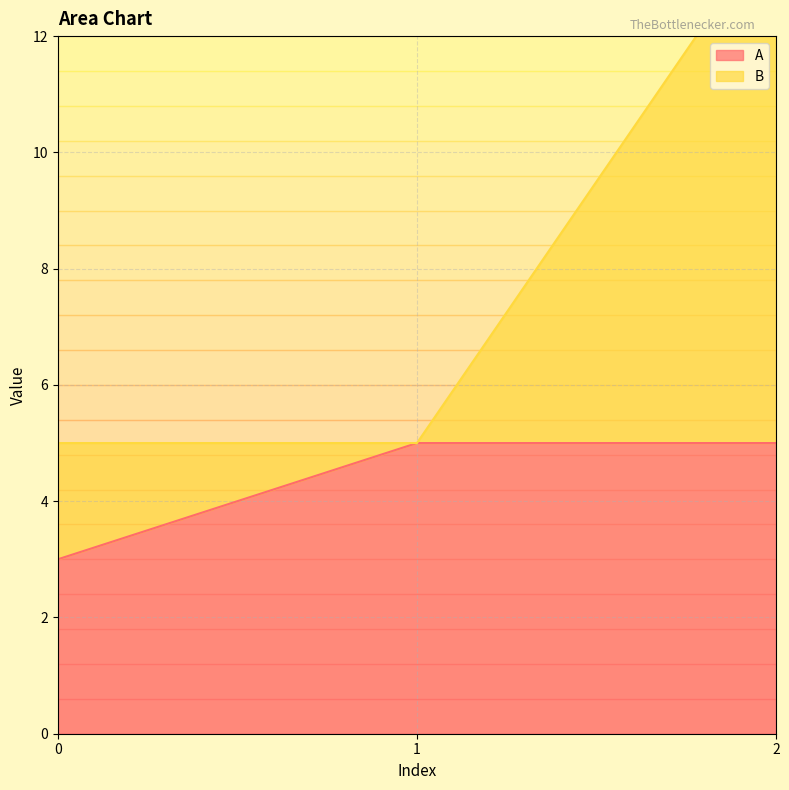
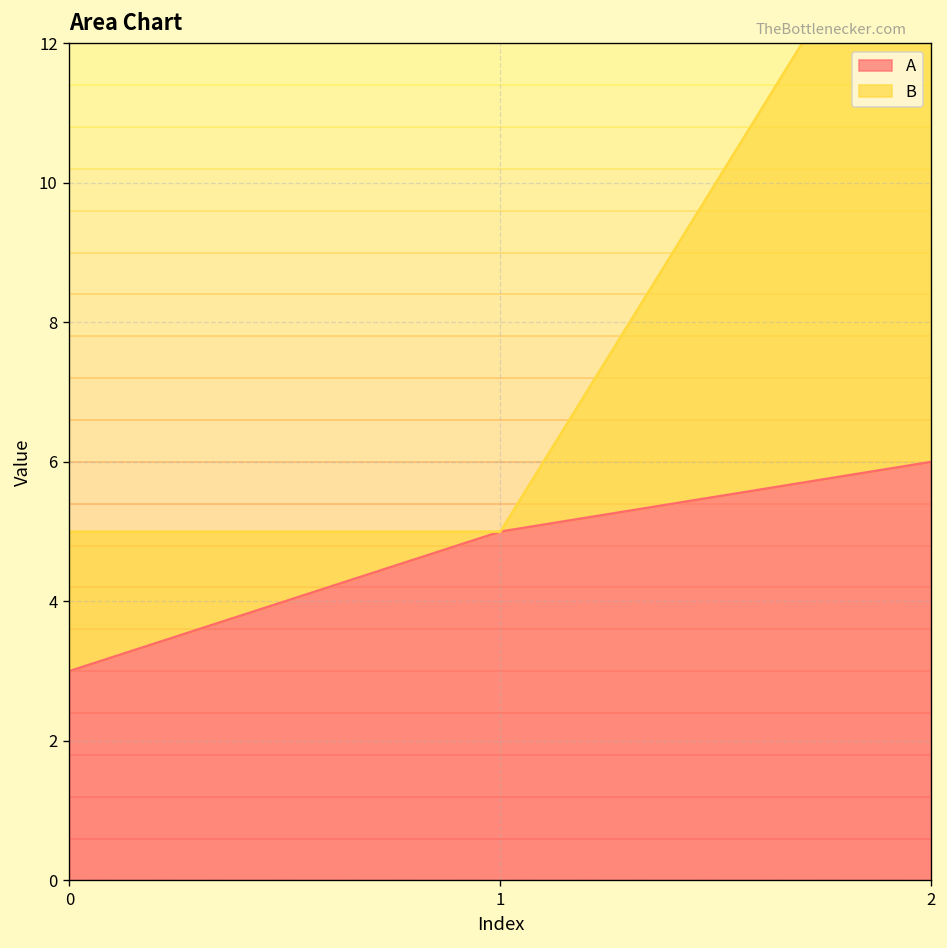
A, 2: 5 -> 6
